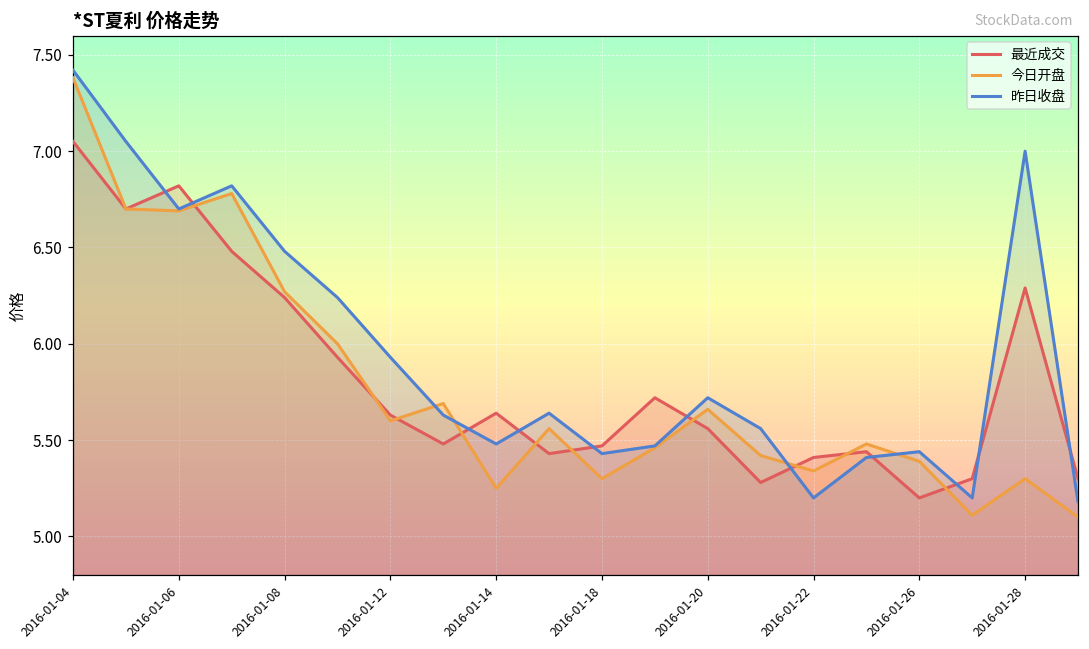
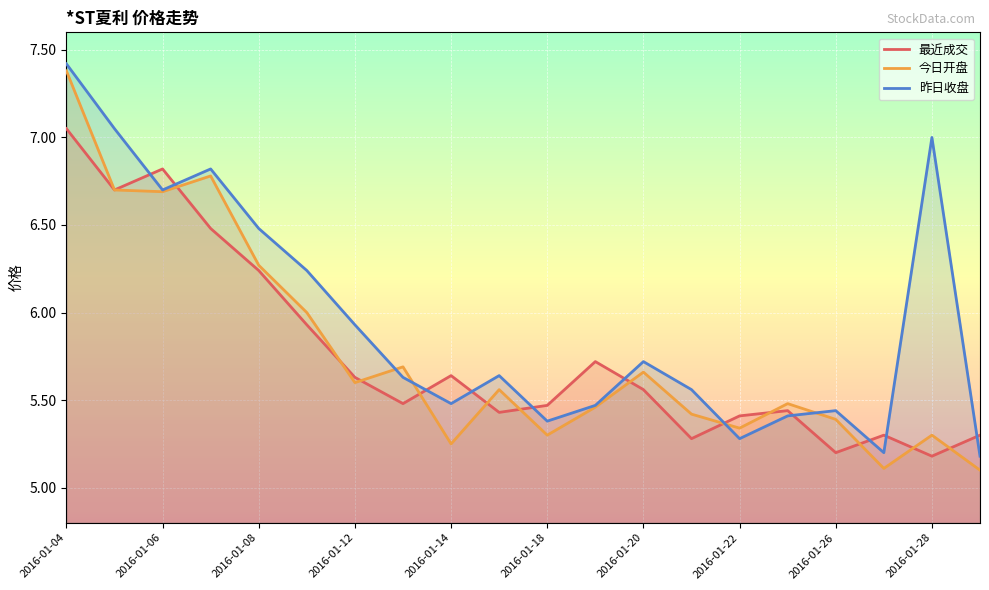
昨日收盘, 2016-01-18: 5.43 -> 5.38
昨日收盘, 2016-01-22: 5.20 -> 5.28
最近成交, 2016-01-28: 6.29 -> 5.18
